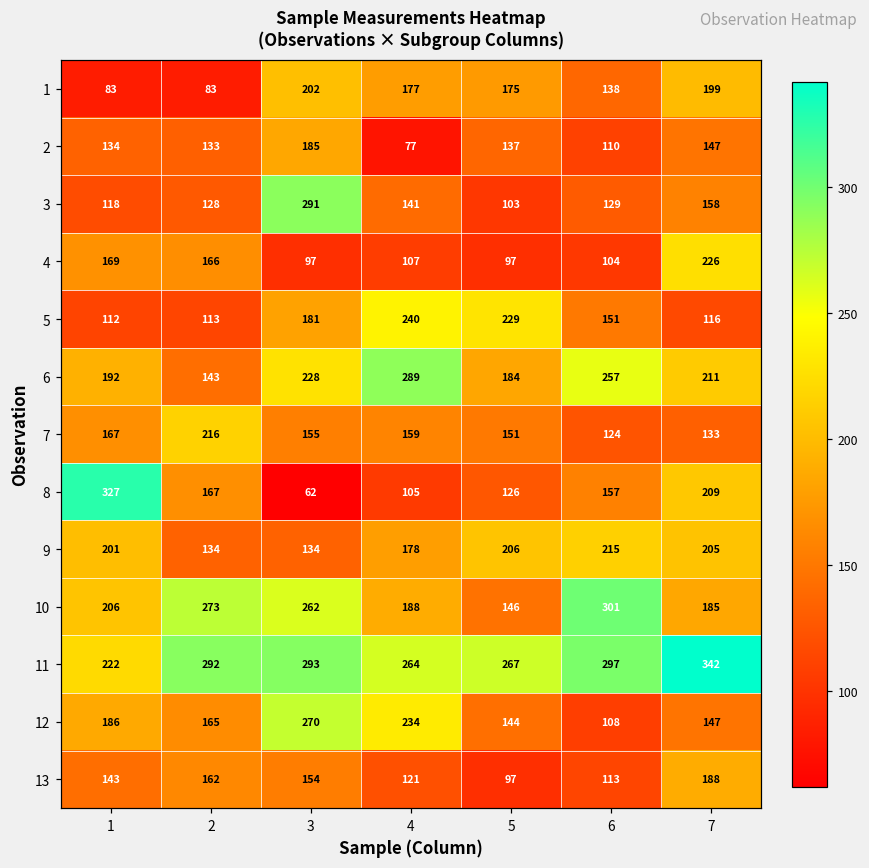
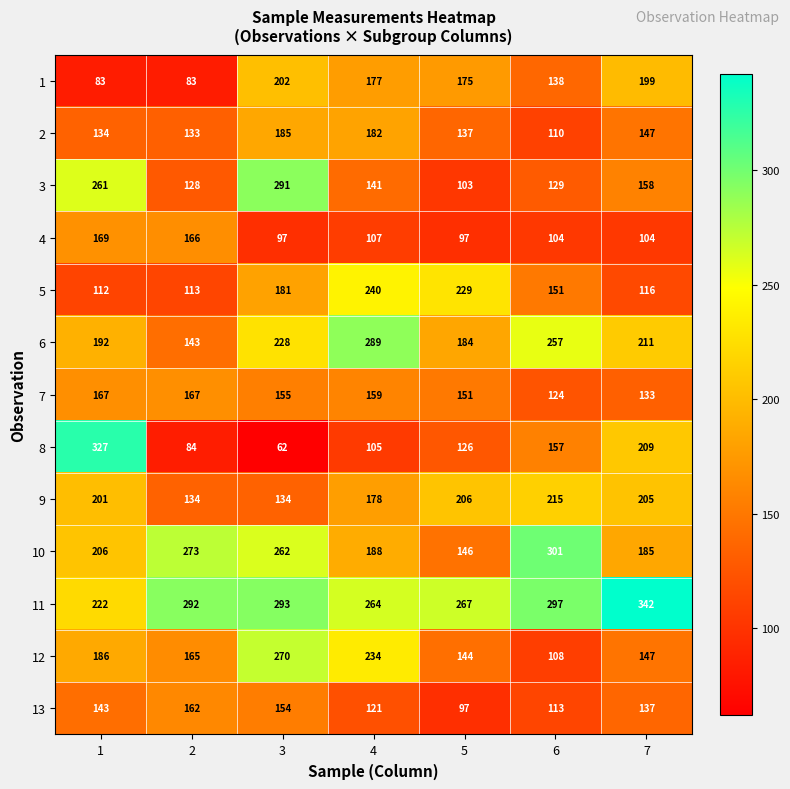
2, 4: 77 -> 182
3, 1: 118 -> 261
4, 7: 226 -> 104
7, 2: 216 -> 167
8, 2: 167 -> 84
13, 7: 188 -> 137
